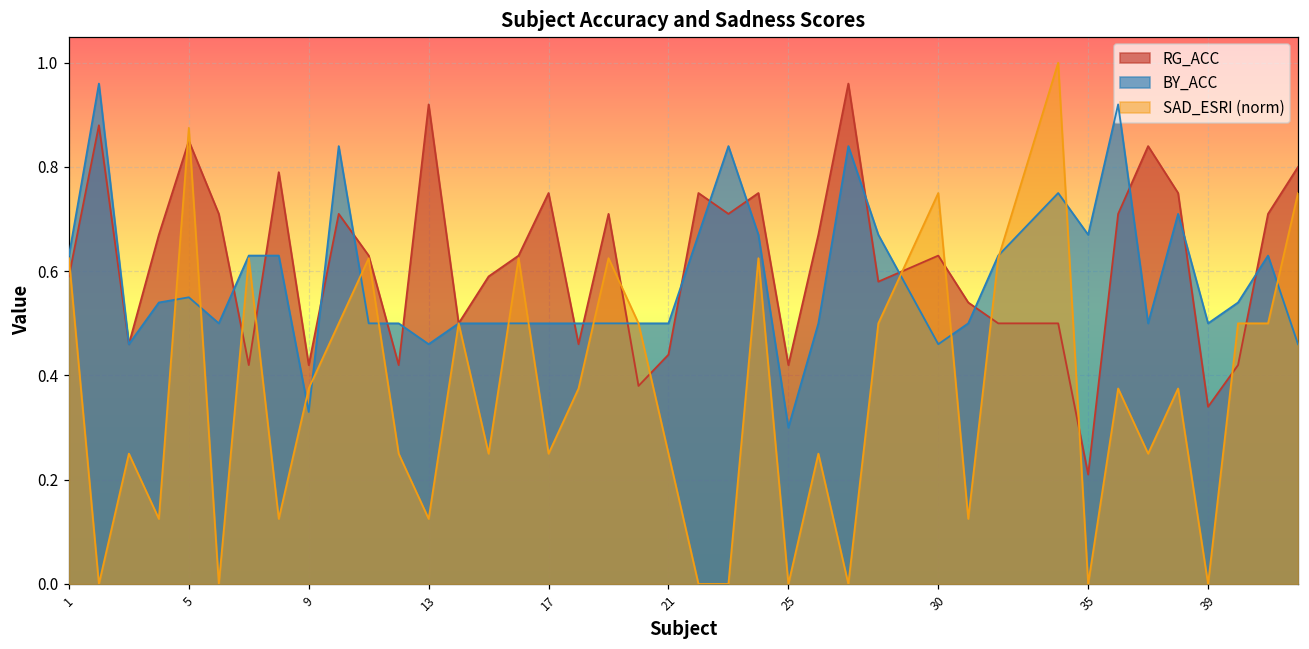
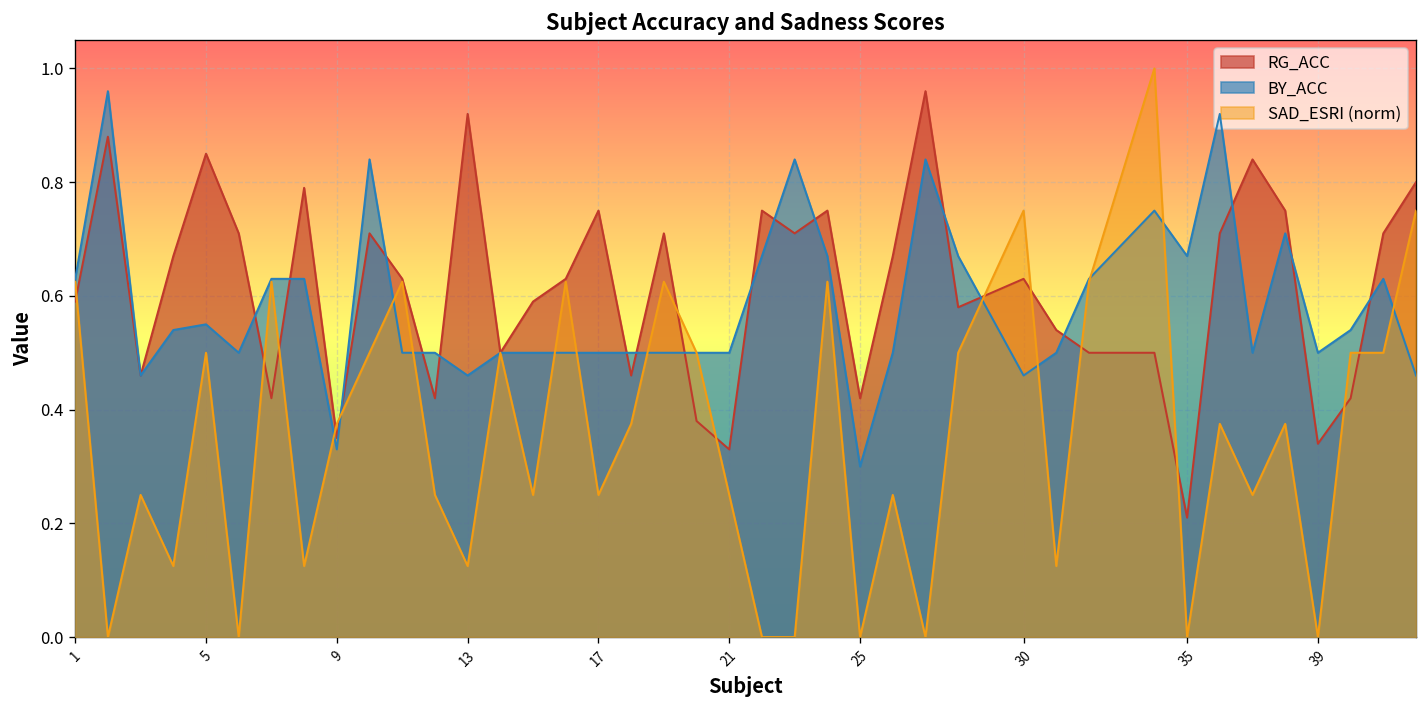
SAD_ESRI (norm), 5: 0.88 -> 0.50
RG_ACC, 9: 0.42 -> 0.35
RG_ACC, 21: 0.44 -> 0.33
